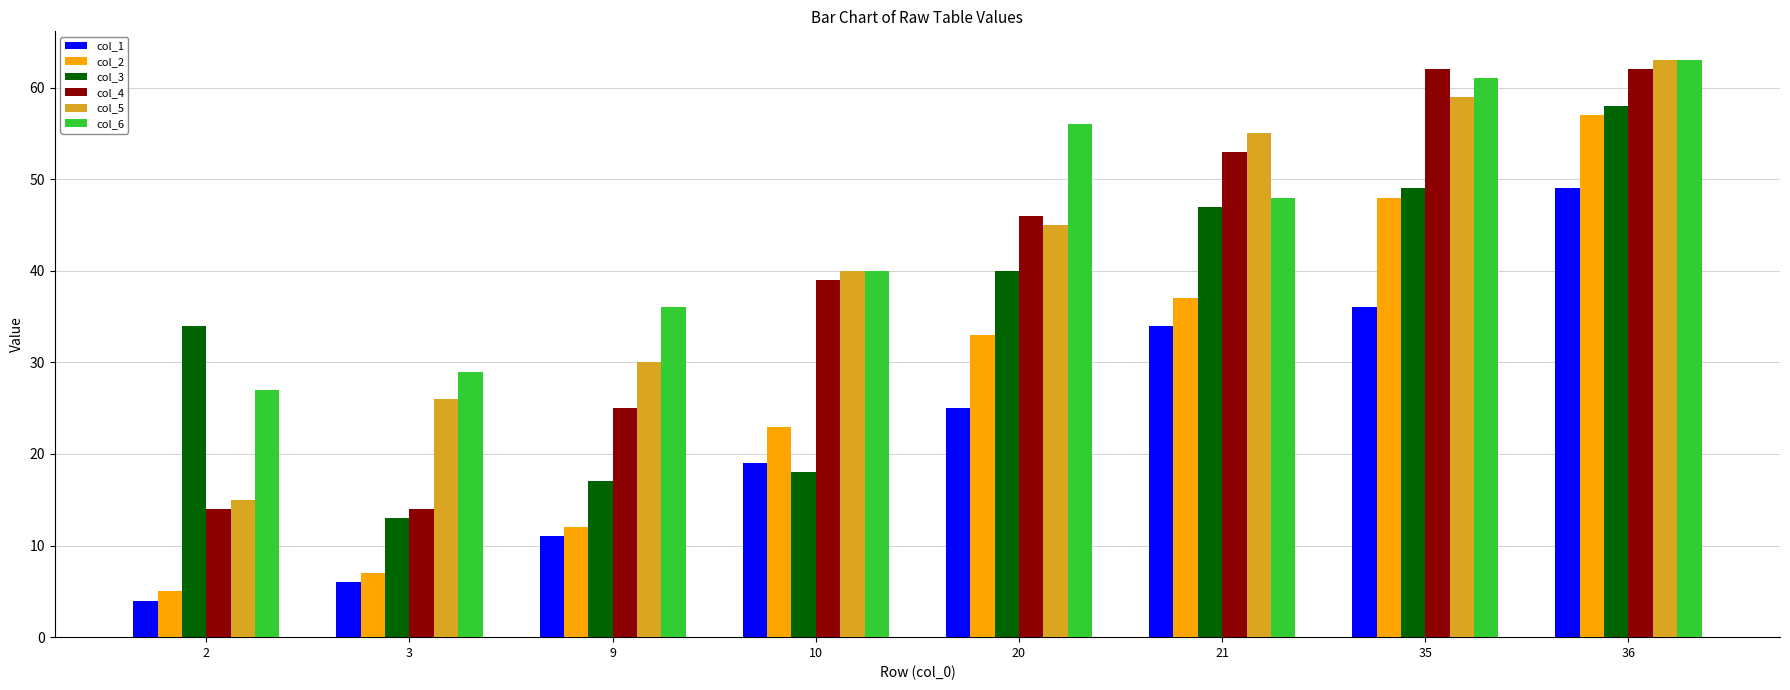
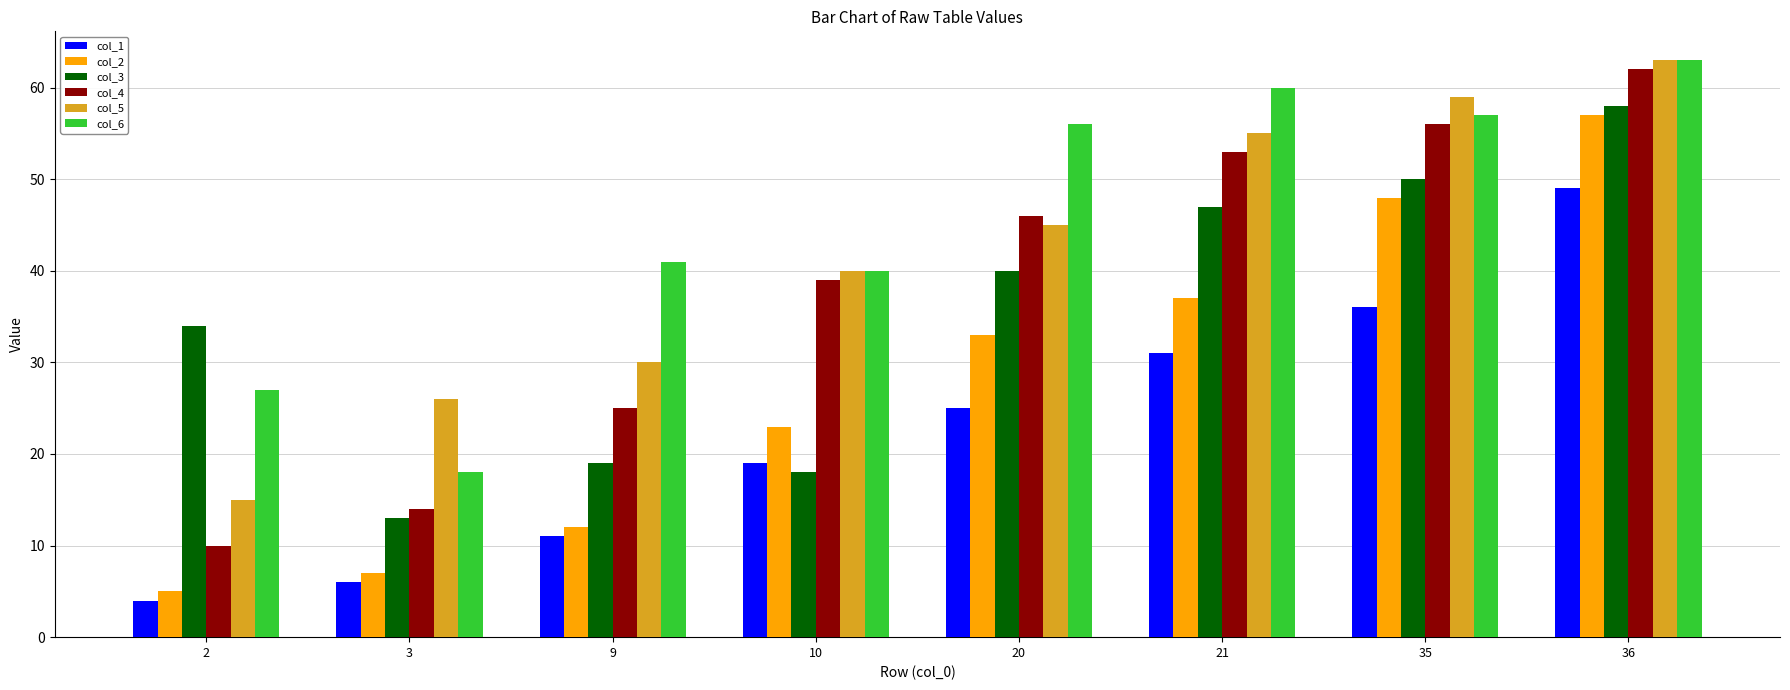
col_4, 2: 14 -> 10
col_6, 3: 29 -> 18
col_3, 9: 17 -> 19
col_6, 9: 36 -> 41
col_1, 21: 34 -> 31
col_6, 21: 48 -> 60
col_3, 35: 49 -> 50
col_4, 35: 62 -> 56
col_6, 35: 61 -> 57
